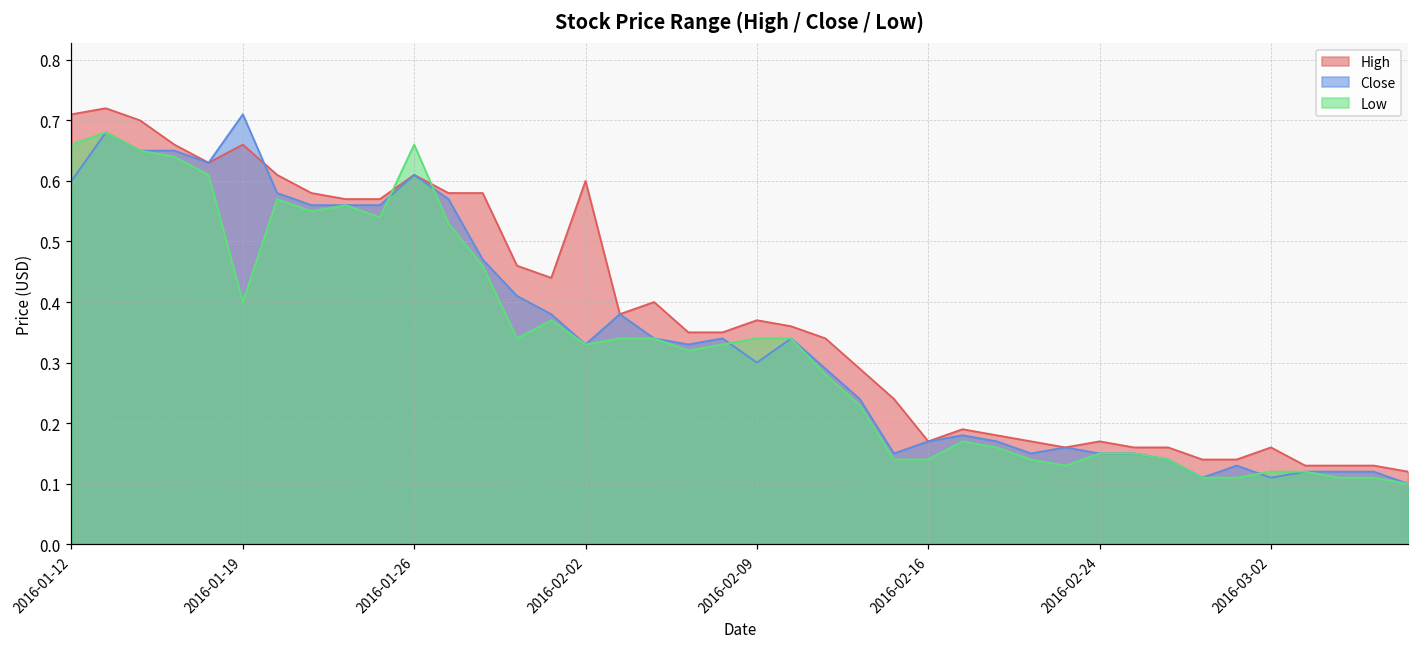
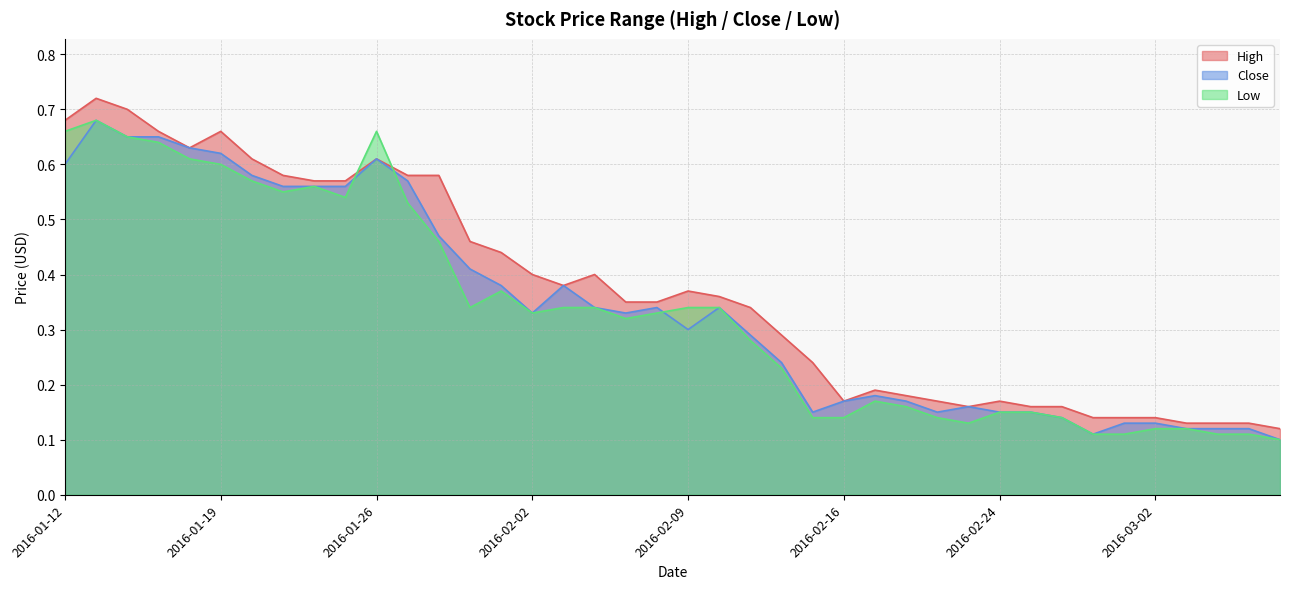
High, 2016-01-12: 0.71 -> 0.68
Close, 2016-01-19: 0.71 -> 0.62
Low, 2016-01-19: 0.4 -> 0.6
High, 2016-02-02: 0.6 -> 0.4
High, 2016-03-02: 0.16 -> 0.14
Close, 2016-03-02: 0.11 -> 0.13
